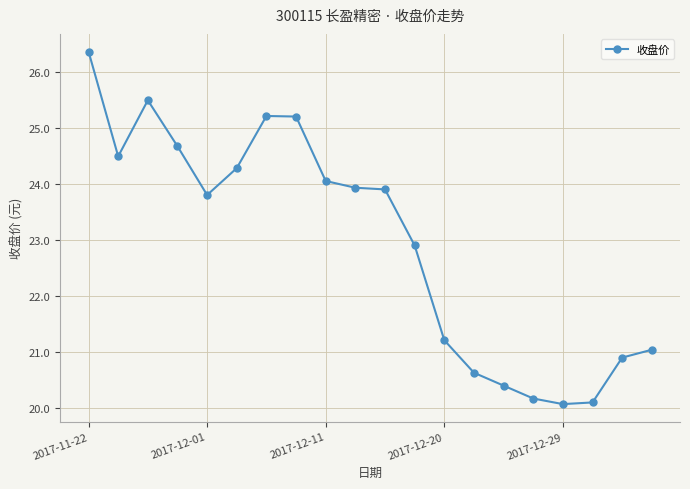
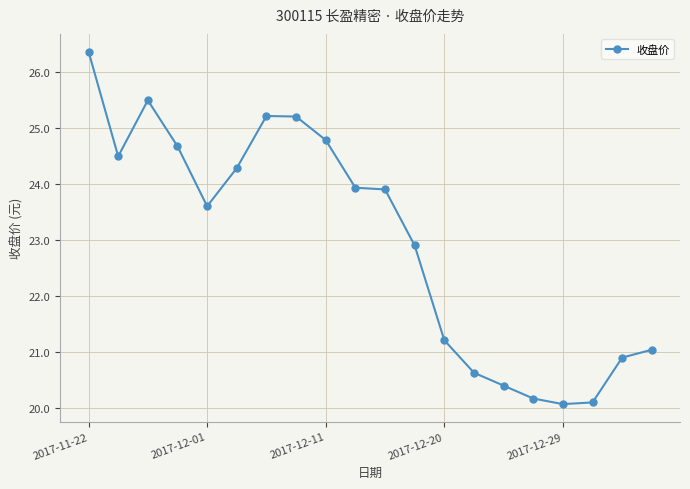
2017-12-01: 23.8 -> 23.6
2017-12-11: 24.1 -> 24.8
